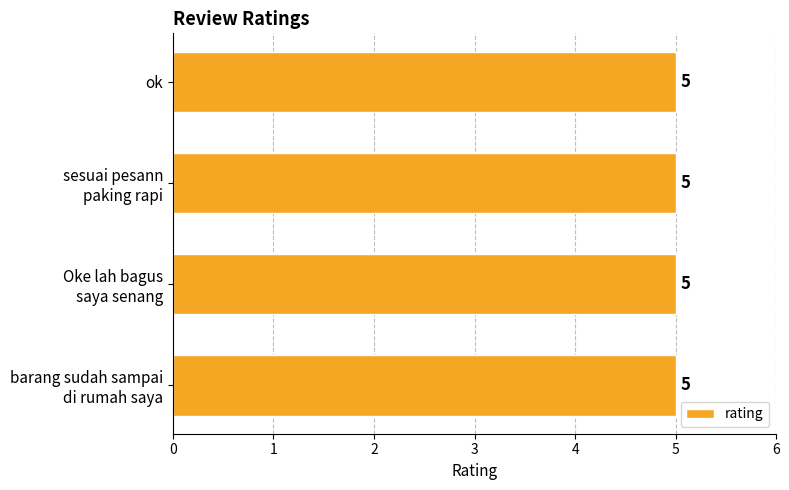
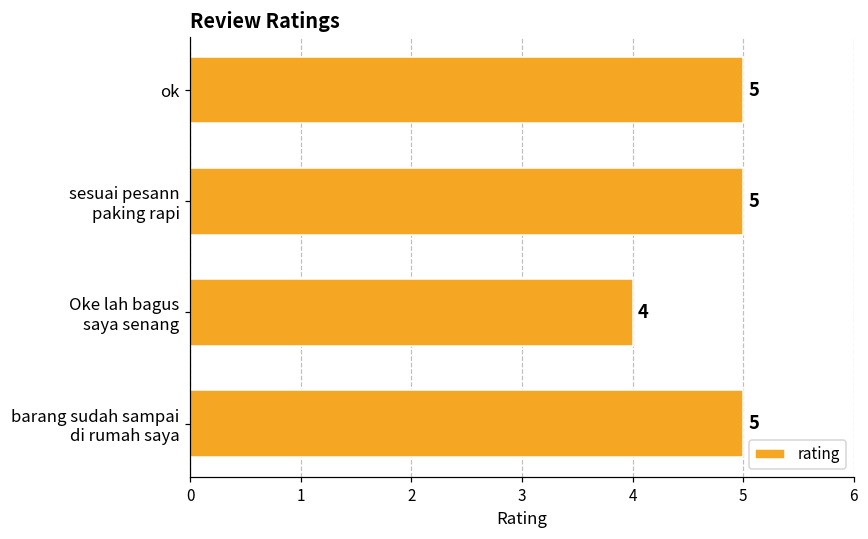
Oke lah bagus saya senang: 5 -> 4
